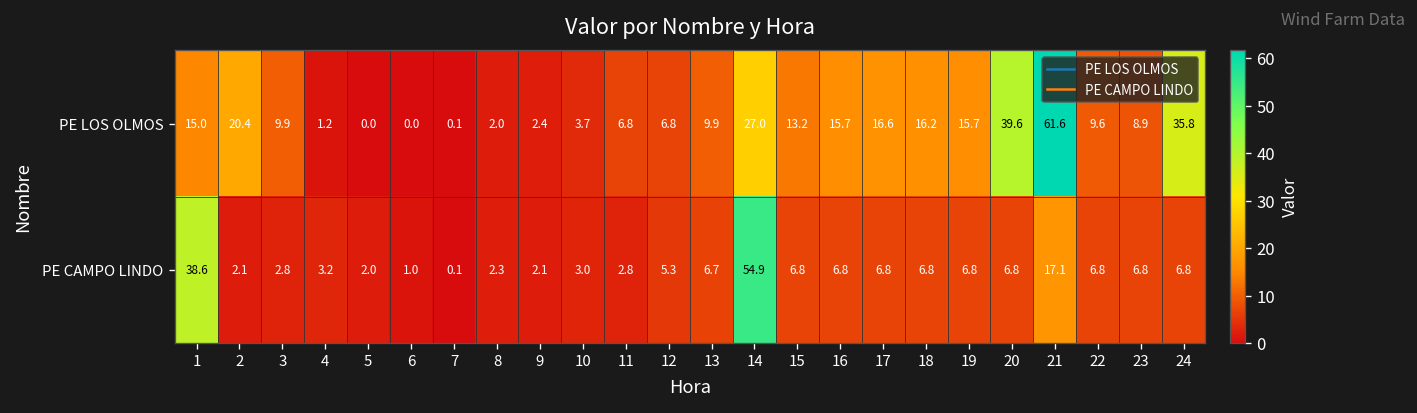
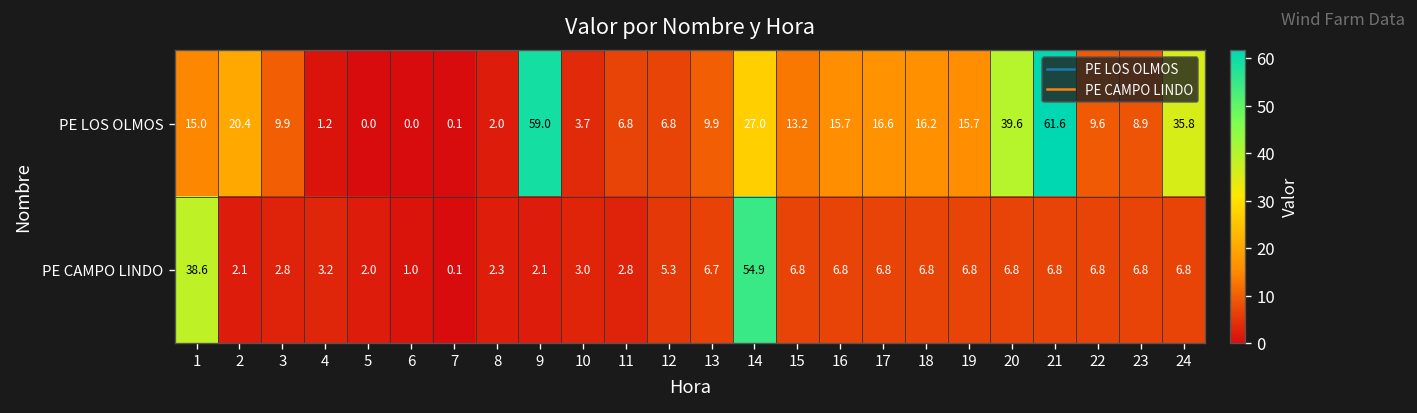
PE LOS OLMOS, 9: 2.4 -> 59.0
PE CAMPO LINDO, 21: 17.1 -> 6.8
